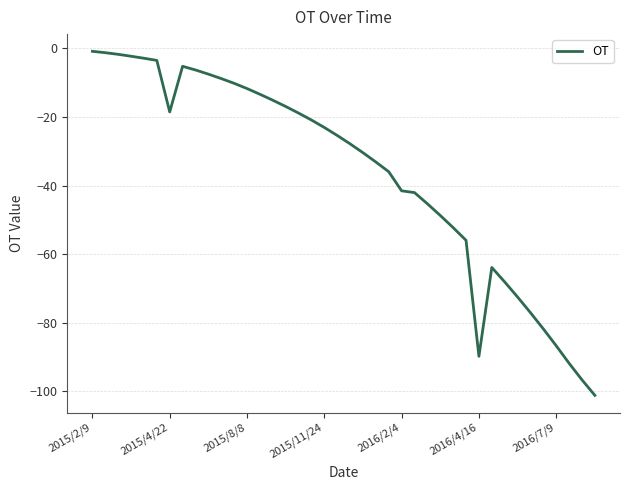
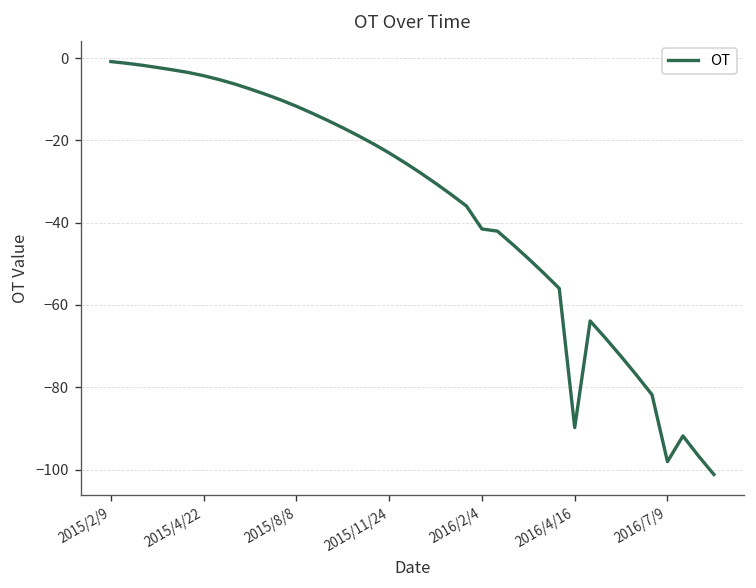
2015/4/22: -19 -> -4
2016/7/9: -87 -> -98
